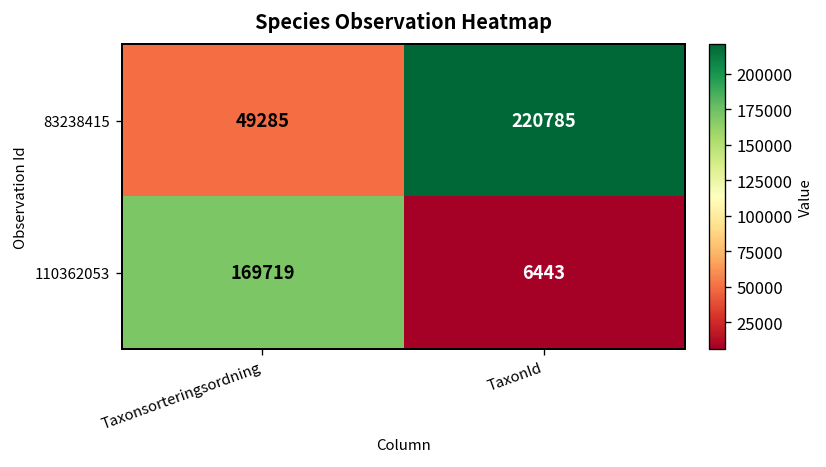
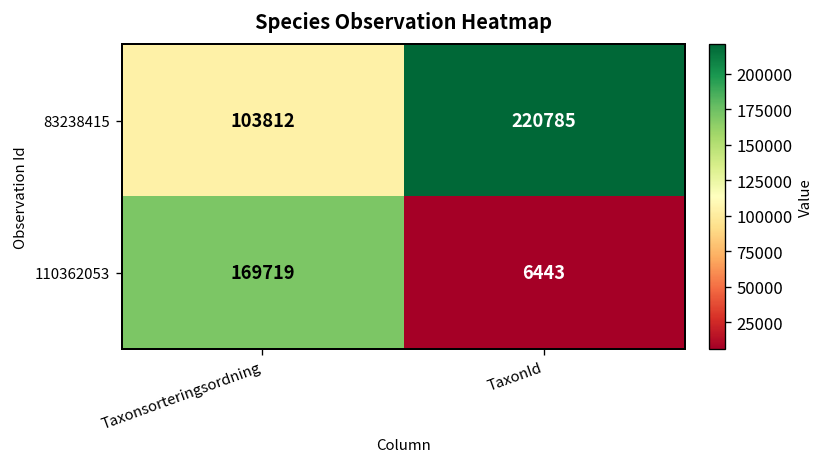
83238415, Taxonsorteringsordning: 49285 -> 103812
